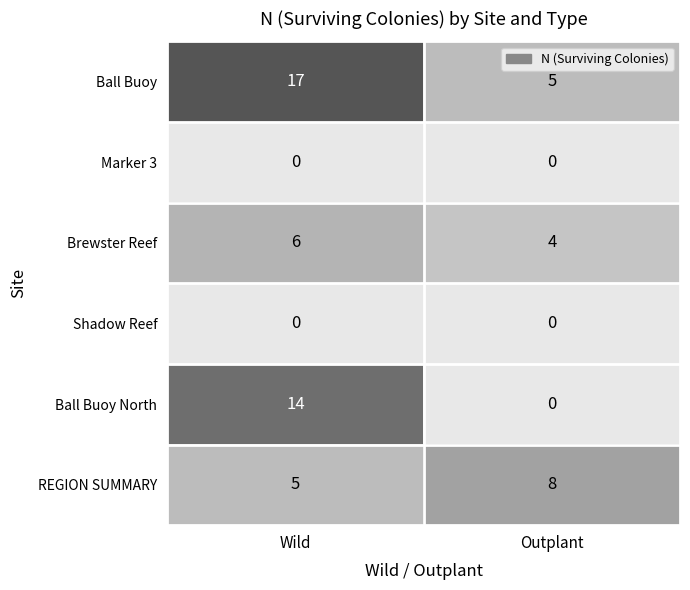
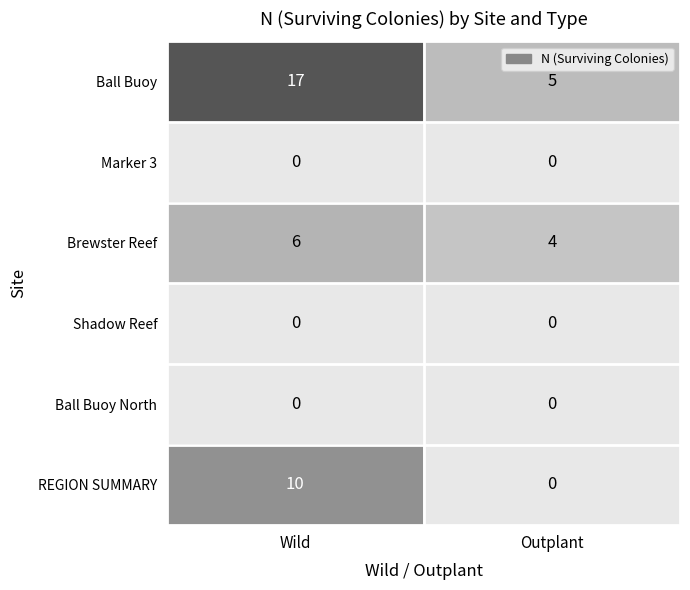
Ball Buoy North, Wild: 14 -> 0
REGION SUMMARY, Wild: 5 -> 10
REGION SUMMARY, Outplant: 8 -> 0
